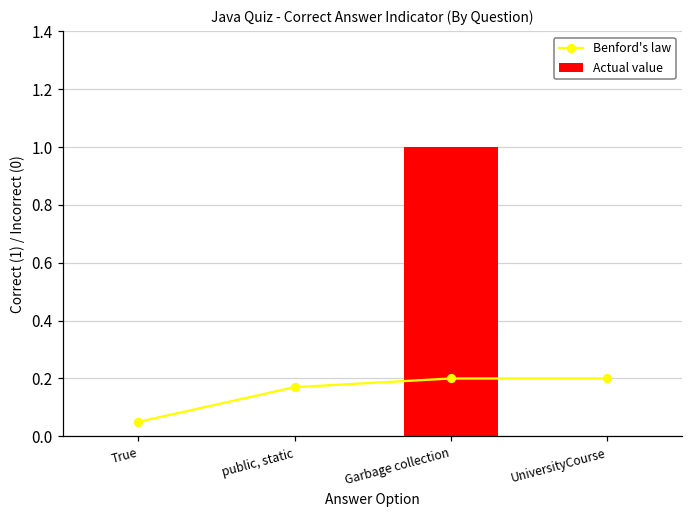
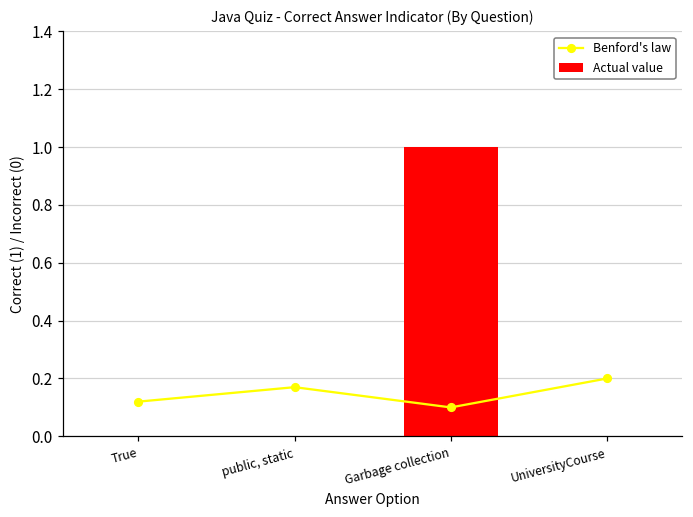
Benford's law, True: 0.05 -> 0.12
Benford's law, Garbage collection: 0.2 -> 0.1
